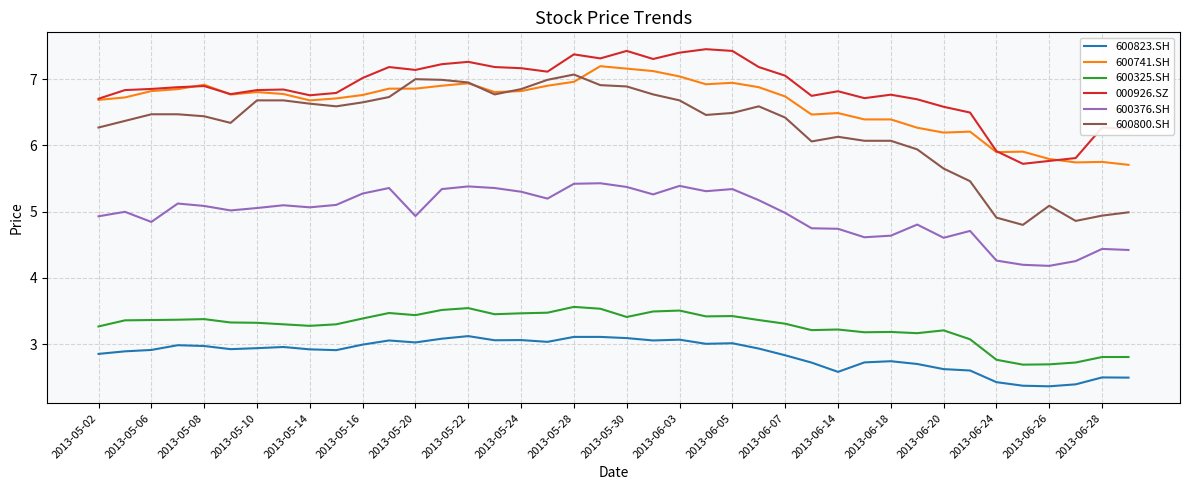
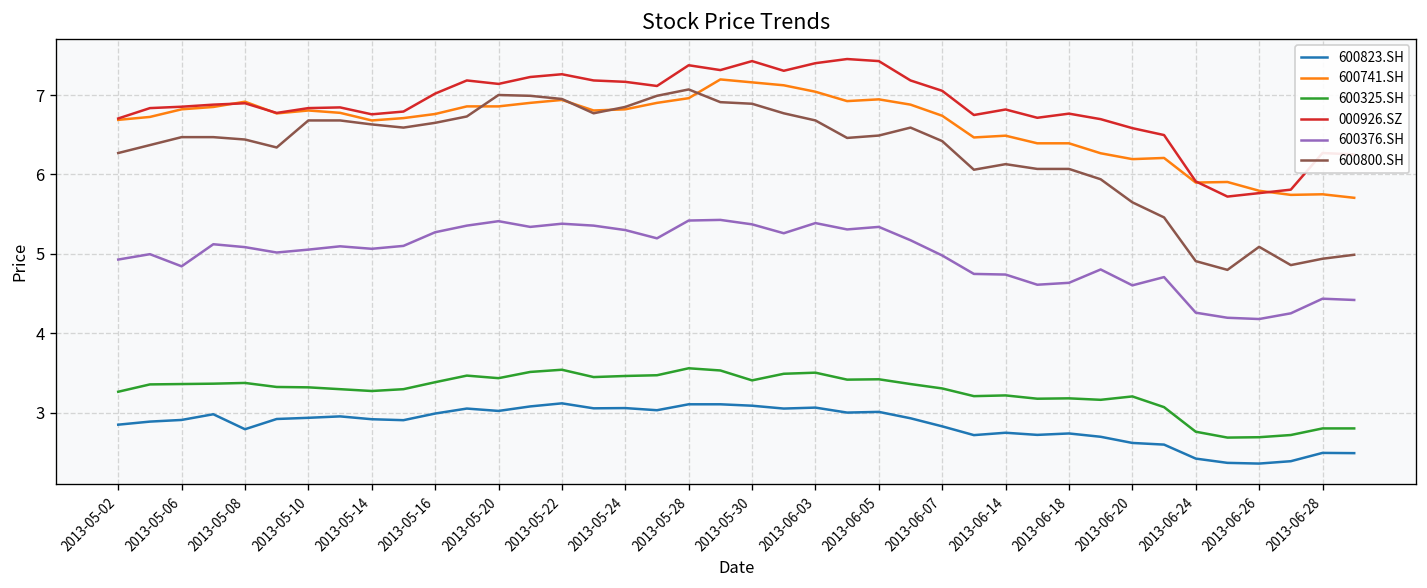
600823.SH, 2013-05-08: 3.0 -> 2.8
600376.SH, 2013-05-20: 4.9 -> 5.4
600823.SH, 2013-06-14: 2.6 -> 2.8
